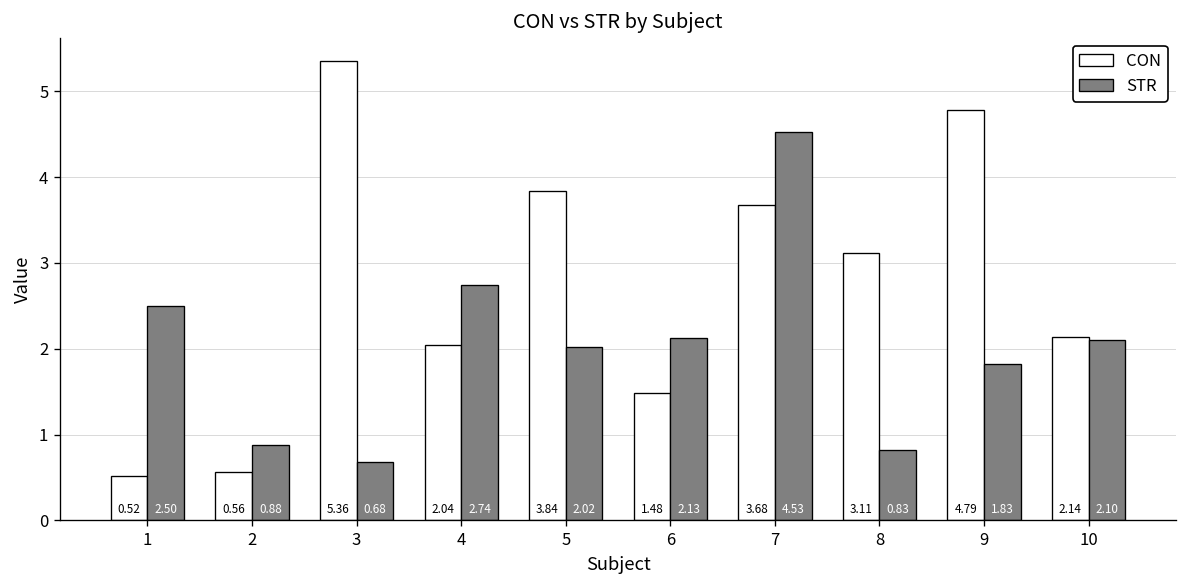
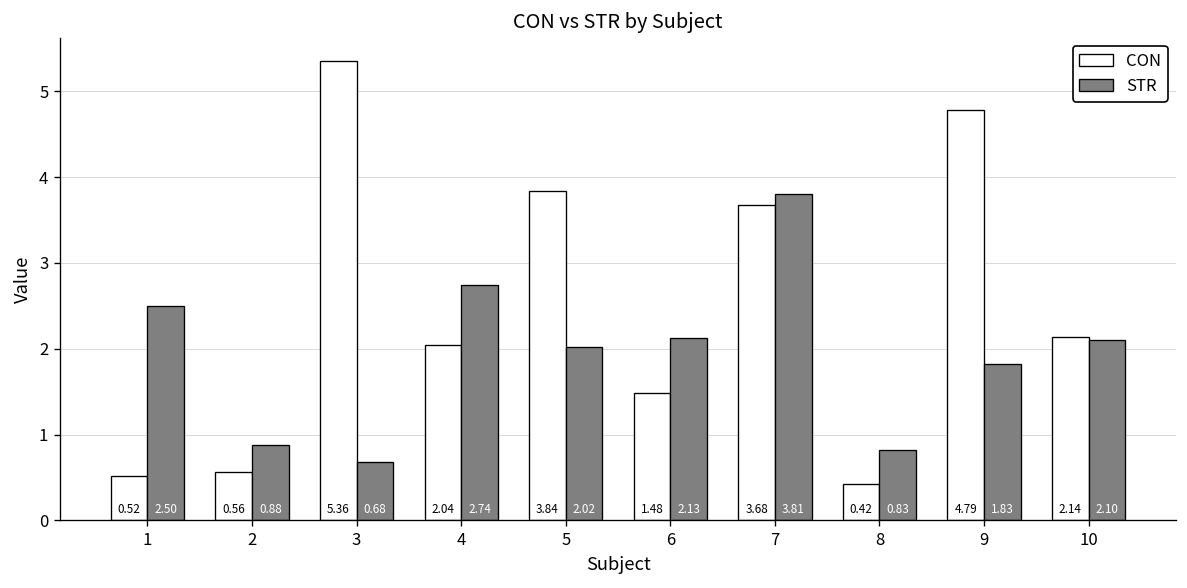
STR, 7: 4.53 -> 3.81
CON, 8: 3.11 -> 0.42
